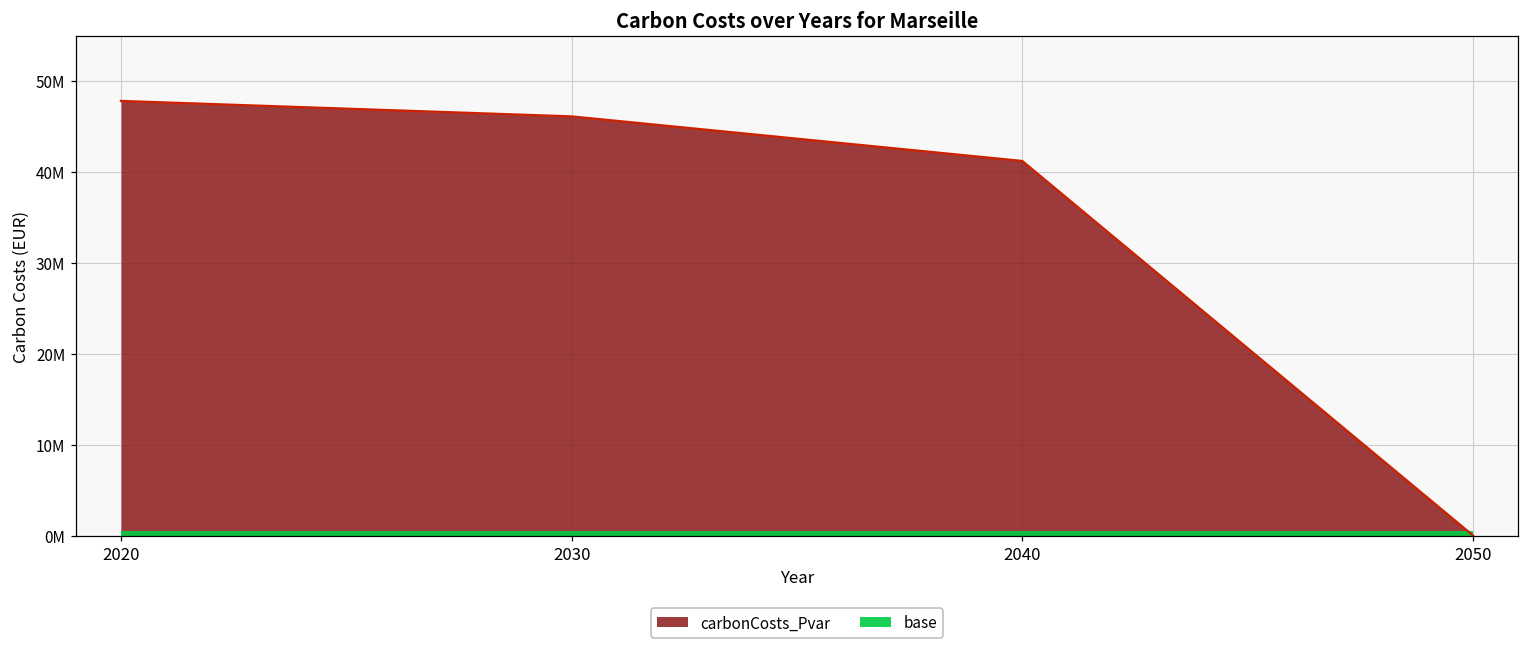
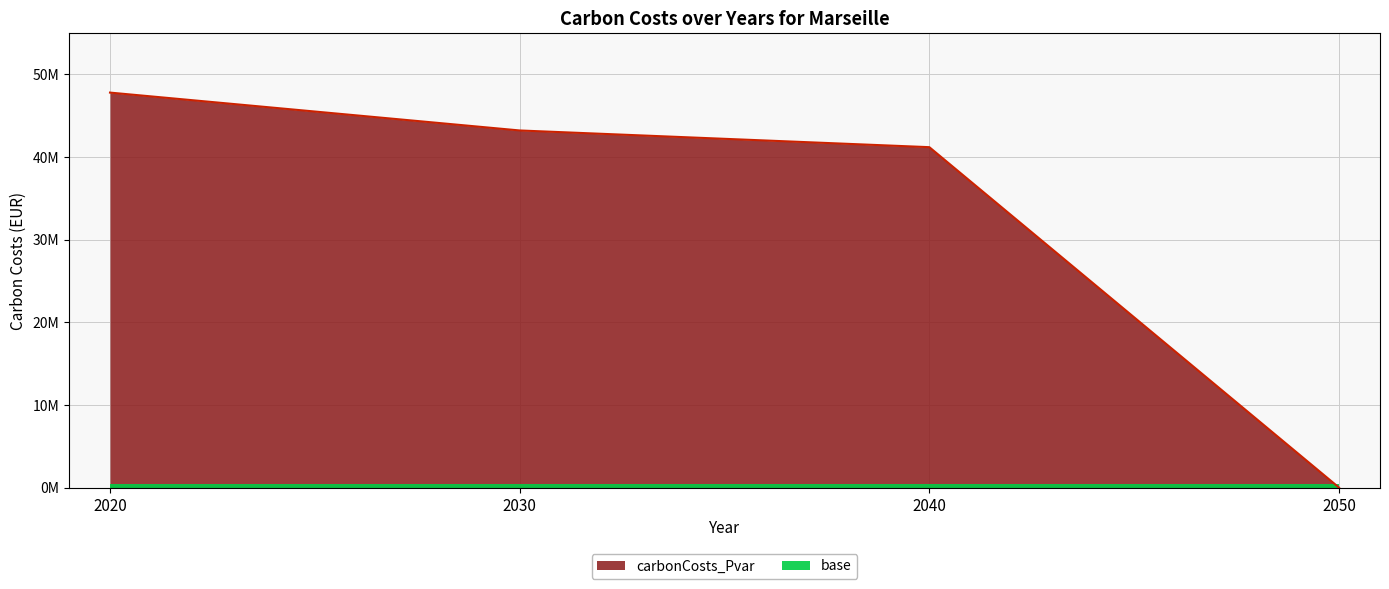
carbonCosts_Pvar, 2030: 46000000 -> 43000000
